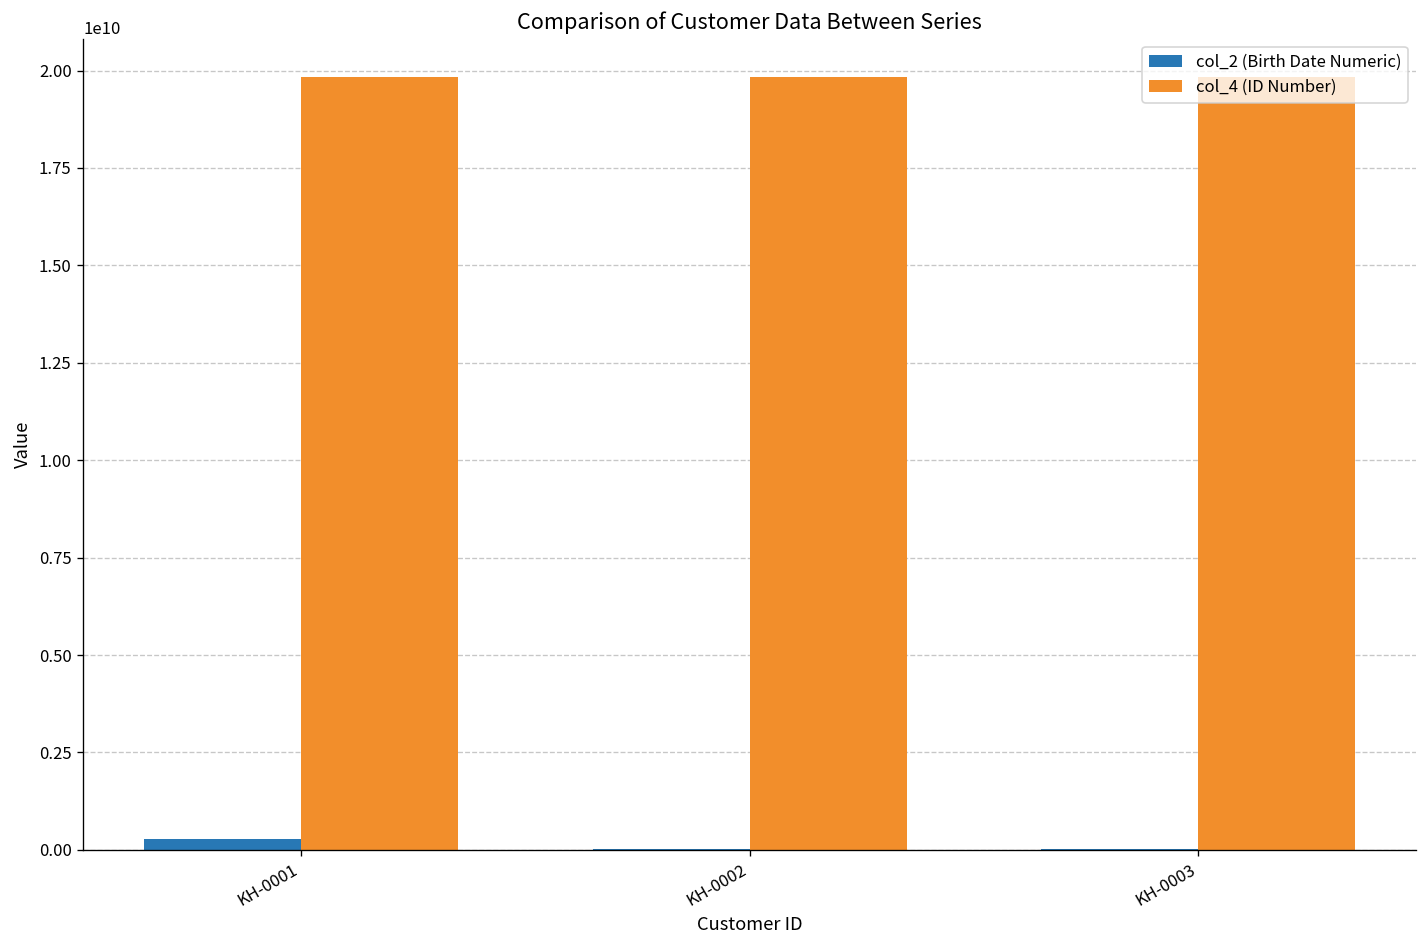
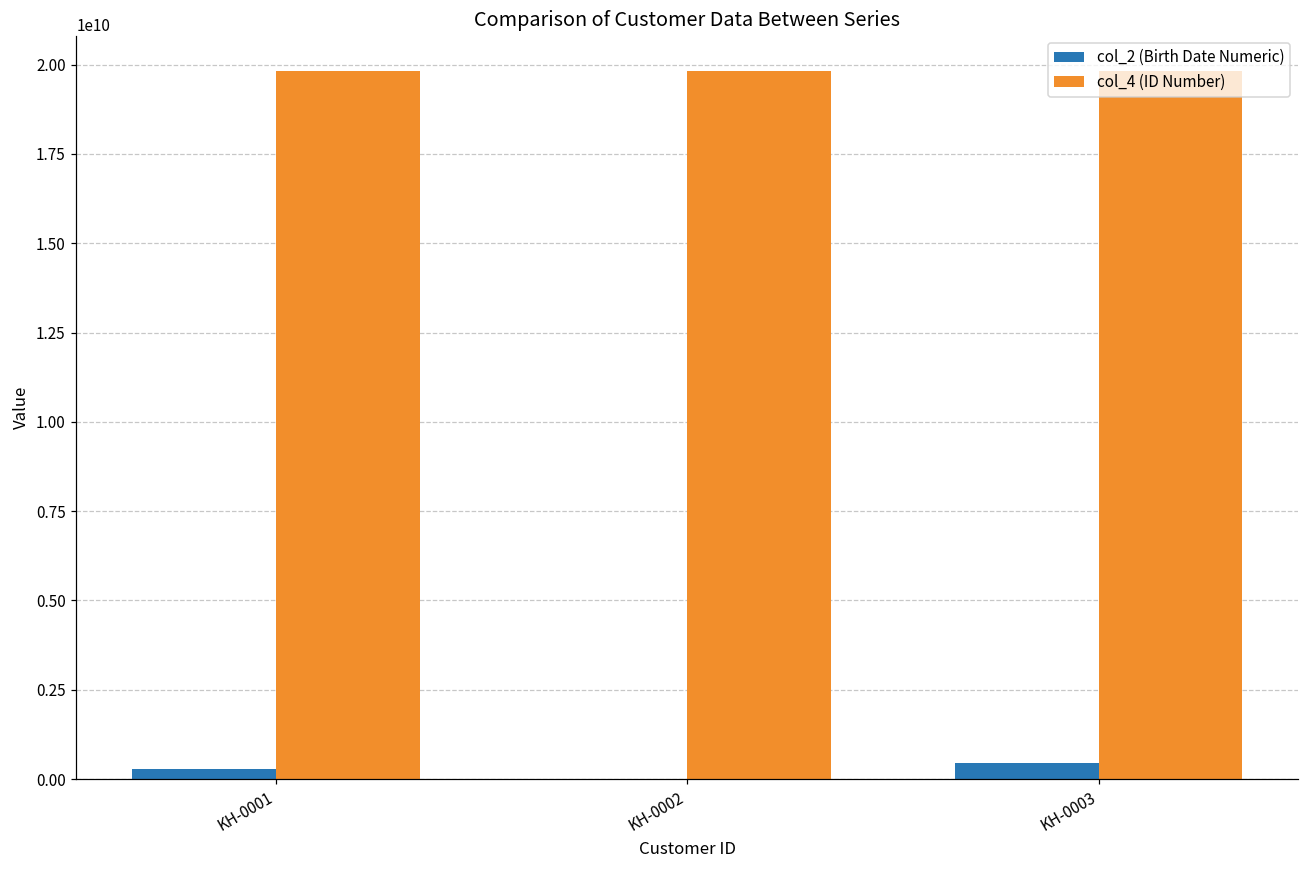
col_2 (Birth Date Numeric), KH-0003: 0 -> 400000000
